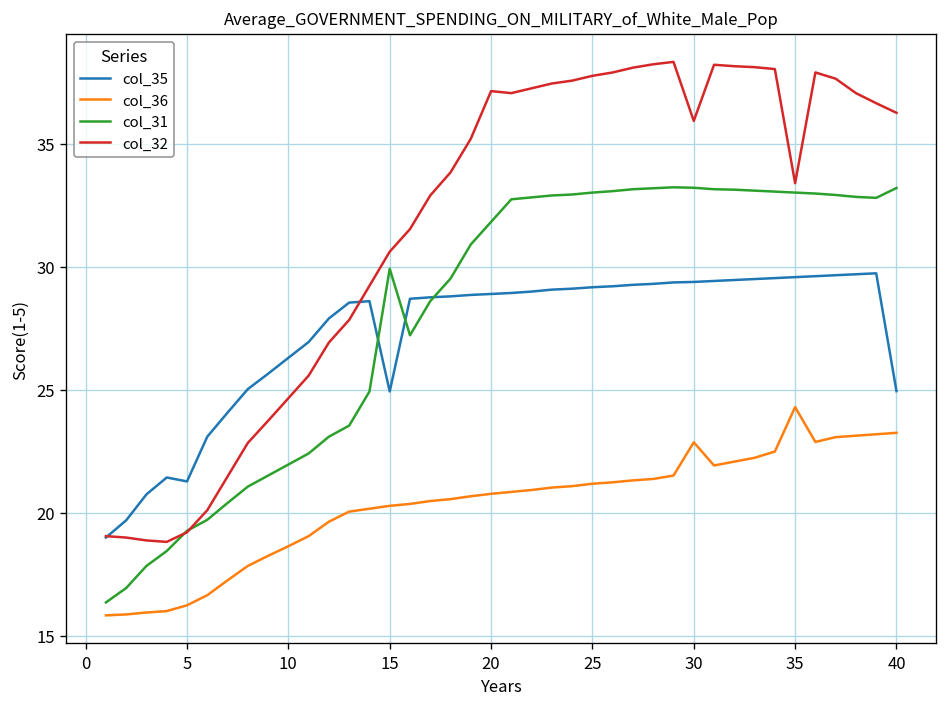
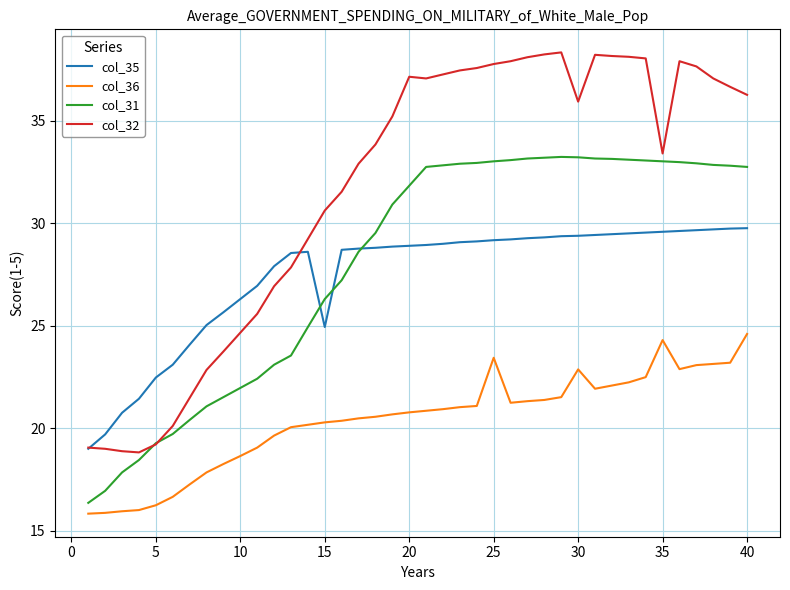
col_35, 5: 21.3 -> 22.5
col_31, 15: 29.9 -> 26.3
col_36, 25: 21.2 -> 23.4
col_35, 40: 24.9 -> 29.8
col_36, 40: 23.3 -> 24.6
col_31, 40: 33.2 -> 32.7
